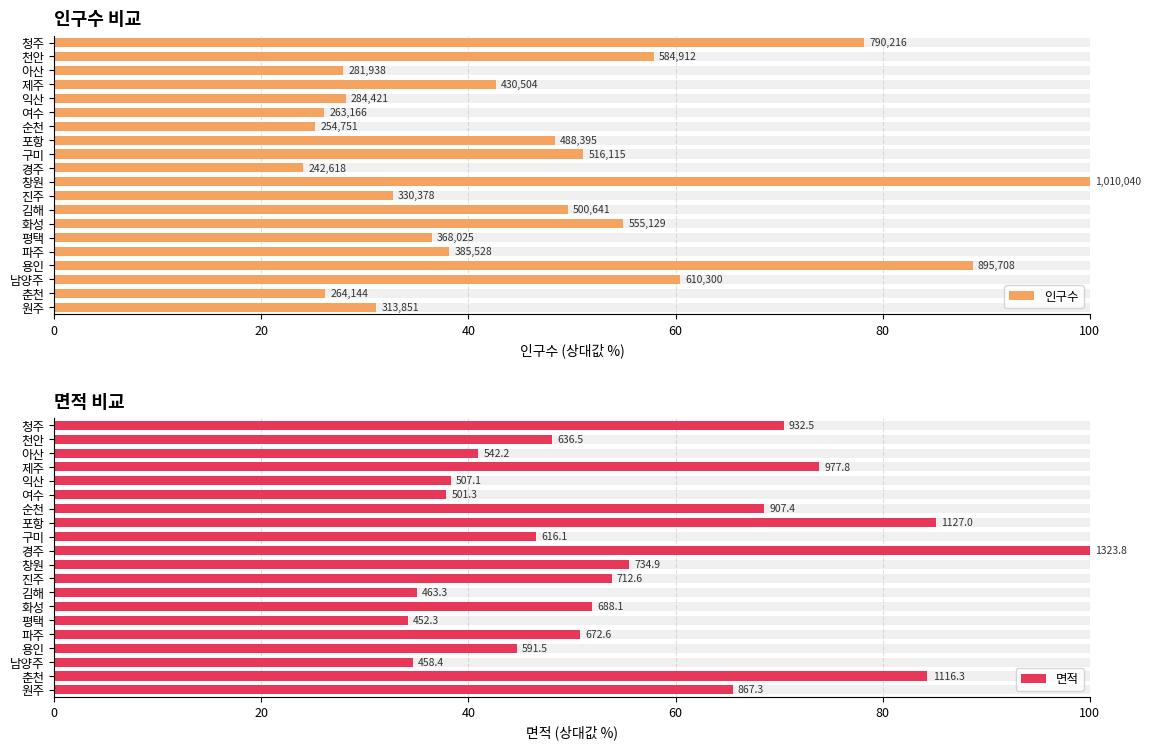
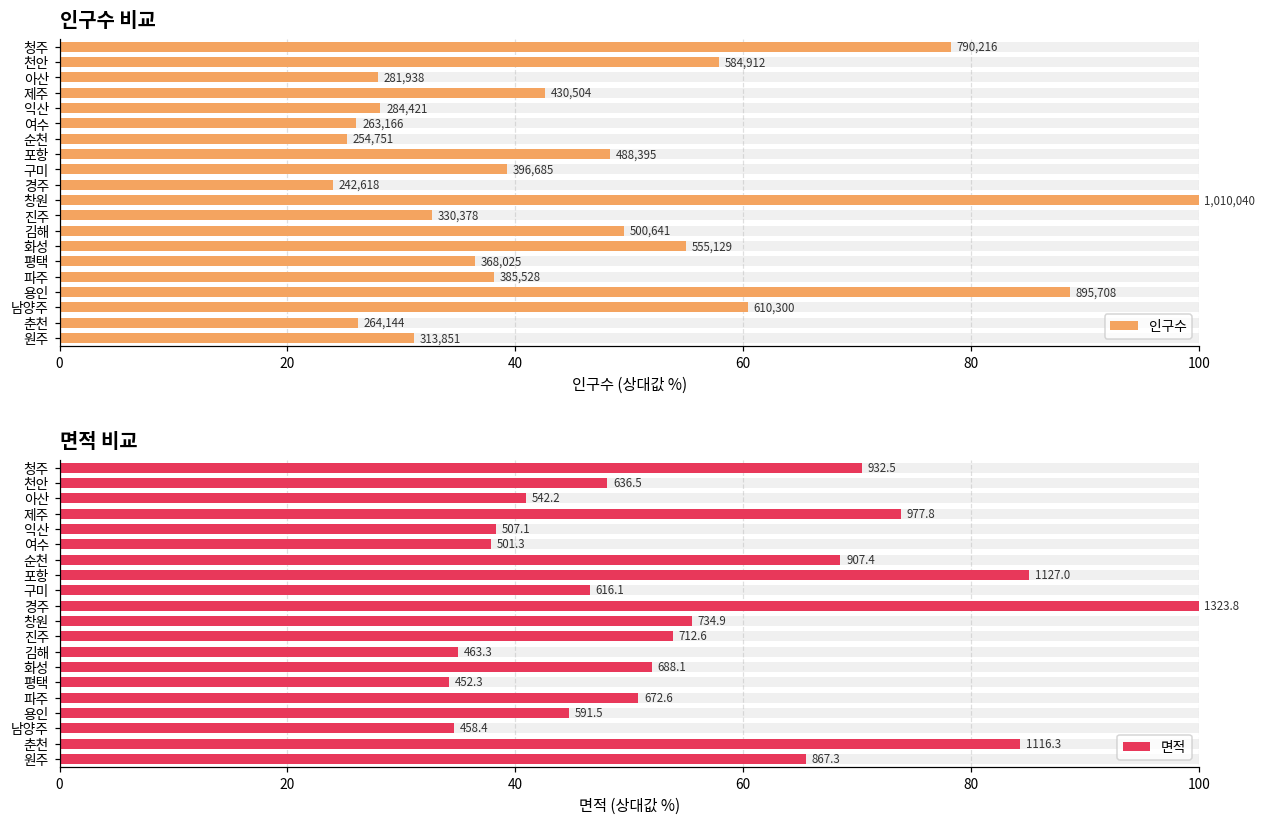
인구수 비교, 인구수, 구미: 516,115 -> 396,685
